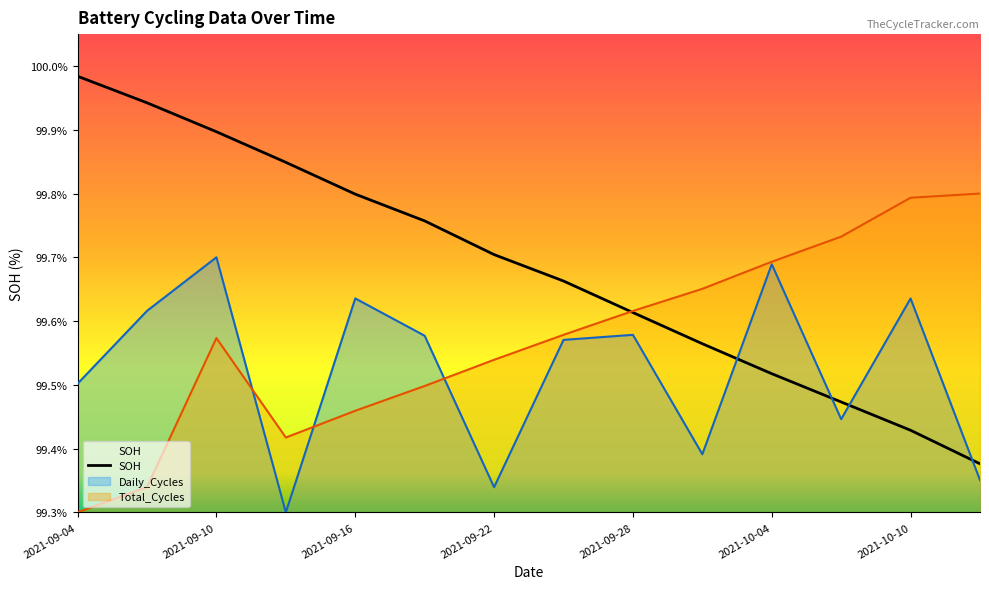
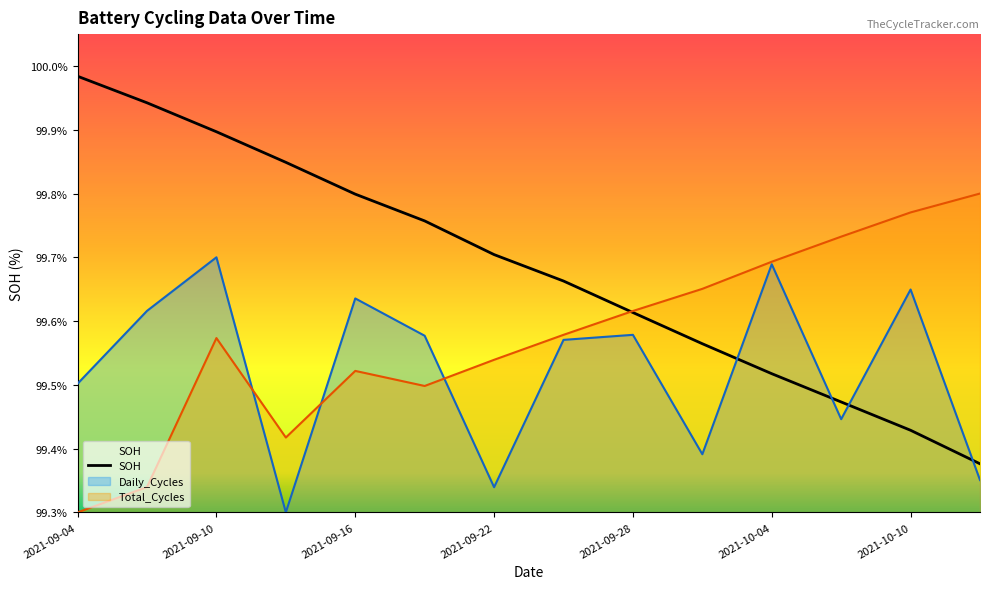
Total_Cycles, 2021-09-16: 99.46% -> 99.52%
Daily_Cycles, 2021-10-10: 99.64% -> 99.65%
Total_Cycles, 2021-10-10: 99.79% -> 99.77%
